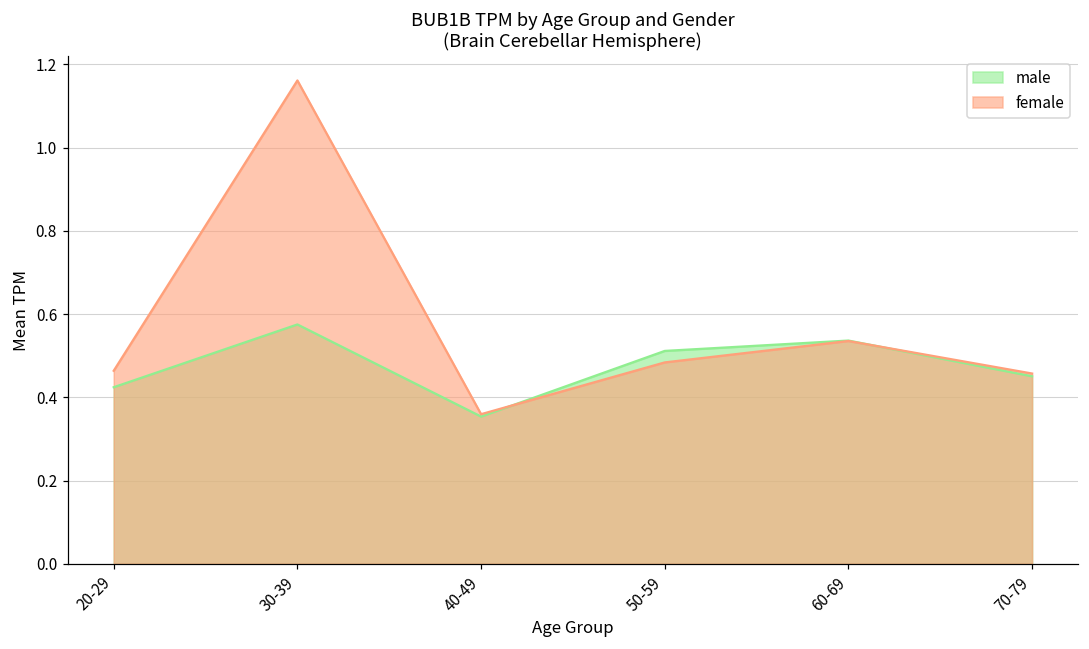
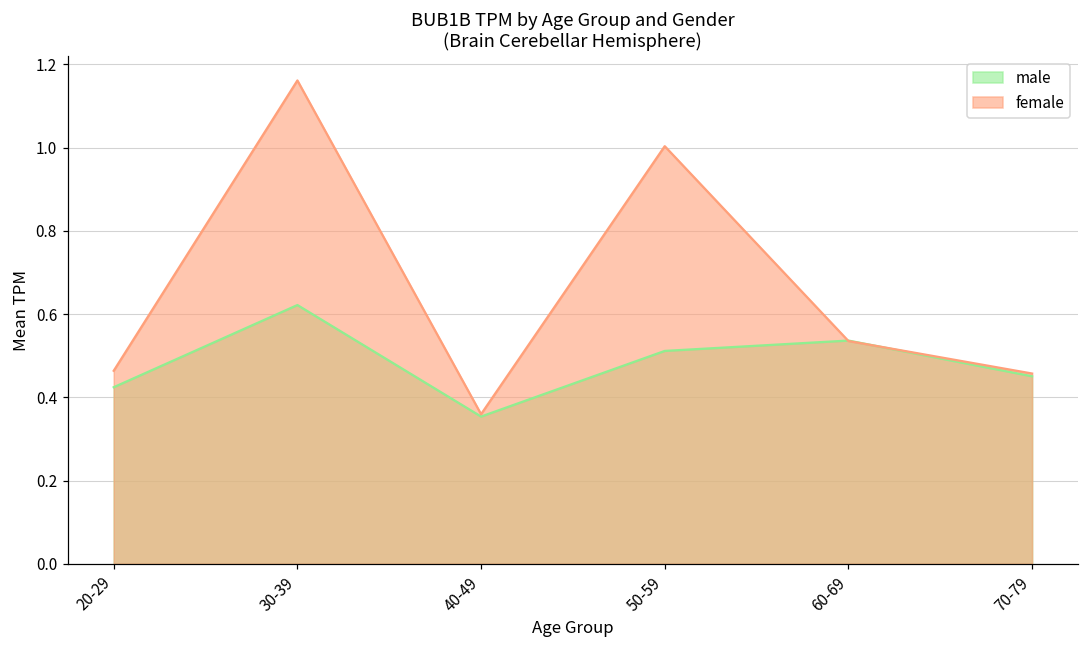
male, 30-39: 0.58 -> 0.62
female, 50-59: 0.48 -> 1.00
